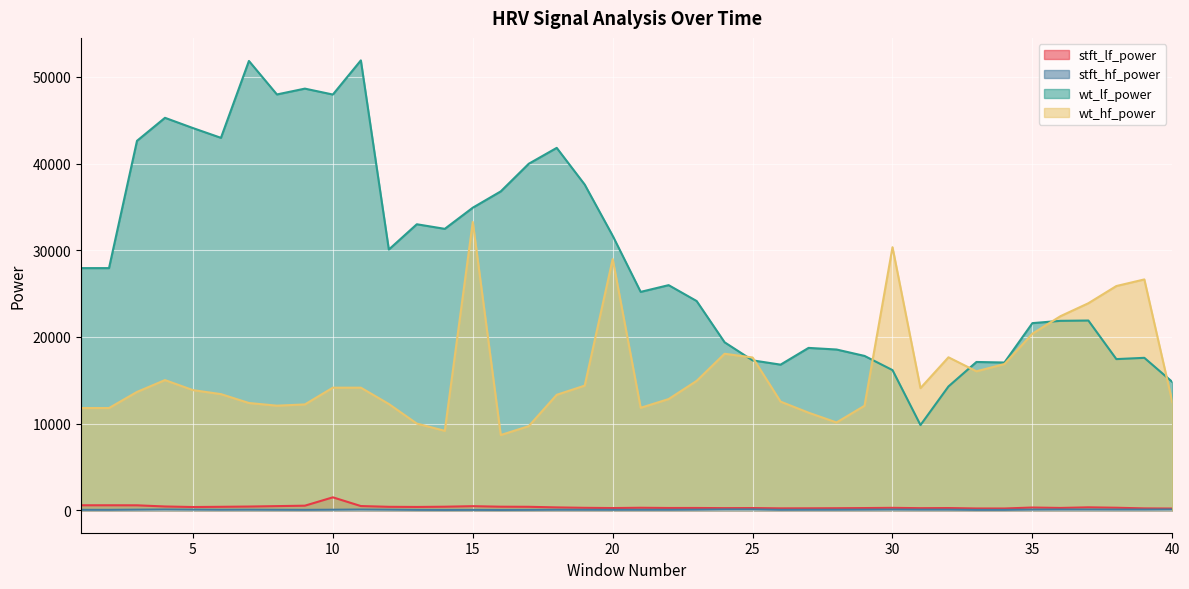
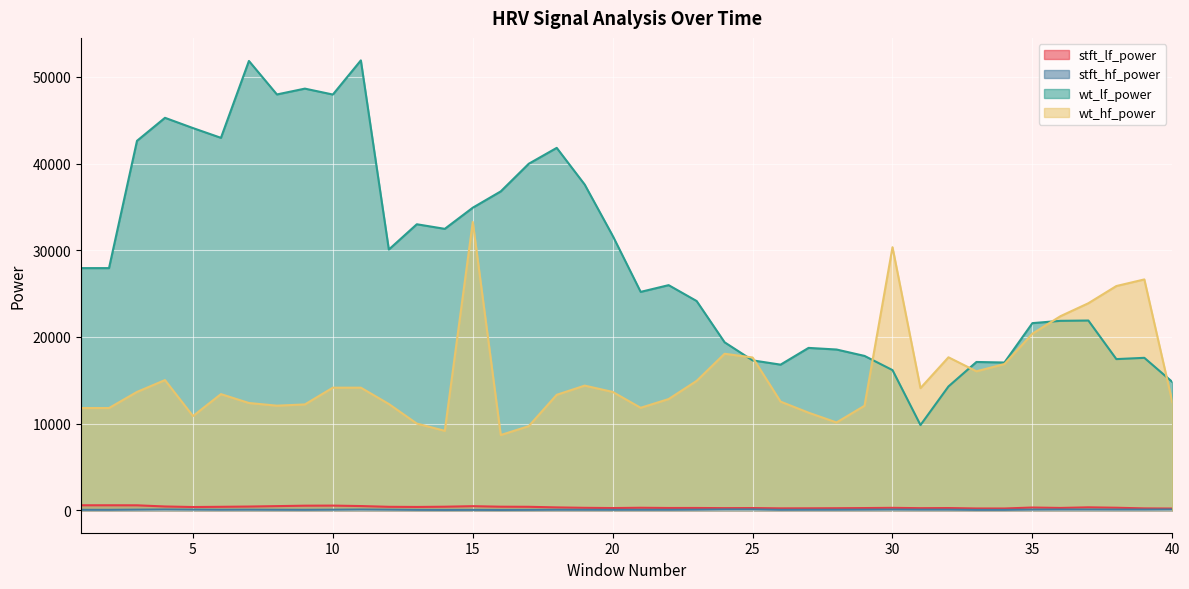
wt_hf_power, 5: 14000 -> 11000
stft_lf_power, 10: 1500 -> 500
wt_hf_power, 20: 29000 -> 14000
